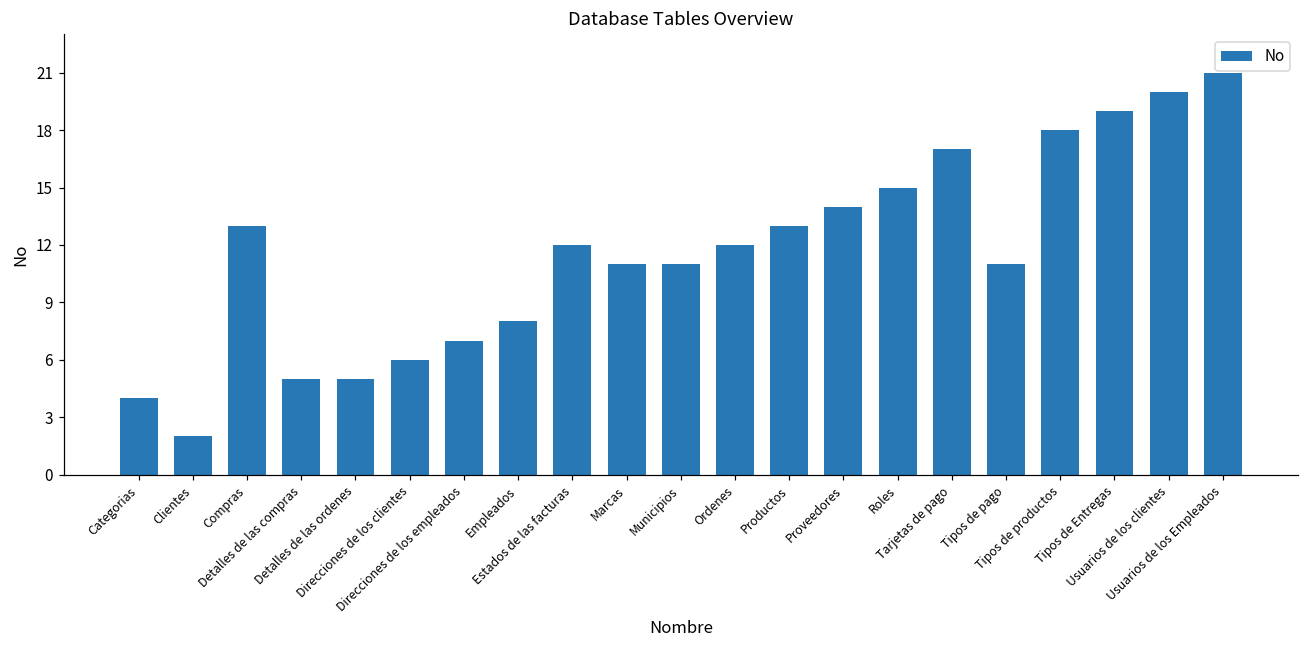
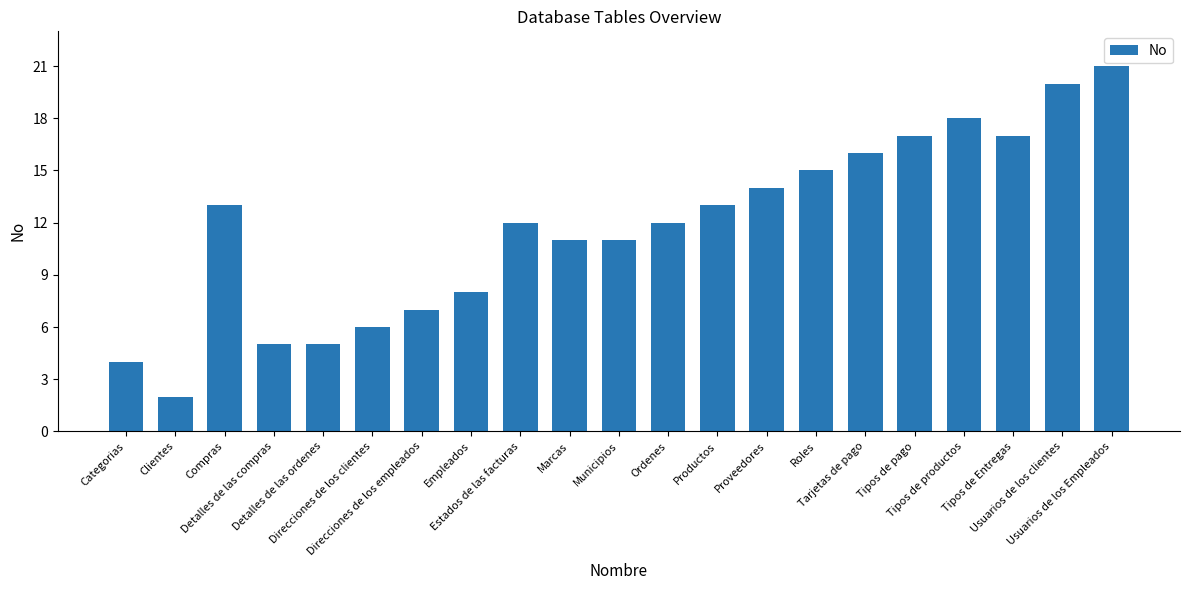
Tarjetas de pago: 17 -> 16
Tipos de pago: 11 -> 17
Tipos de Entregas: 19 -> 17
